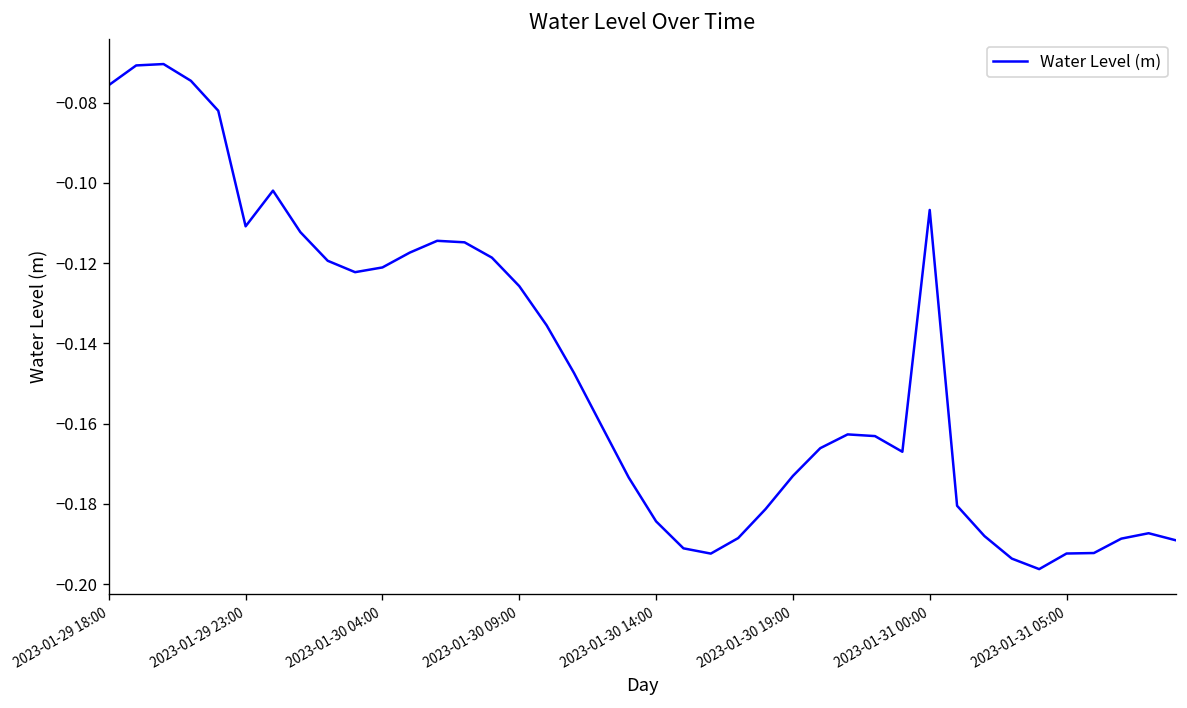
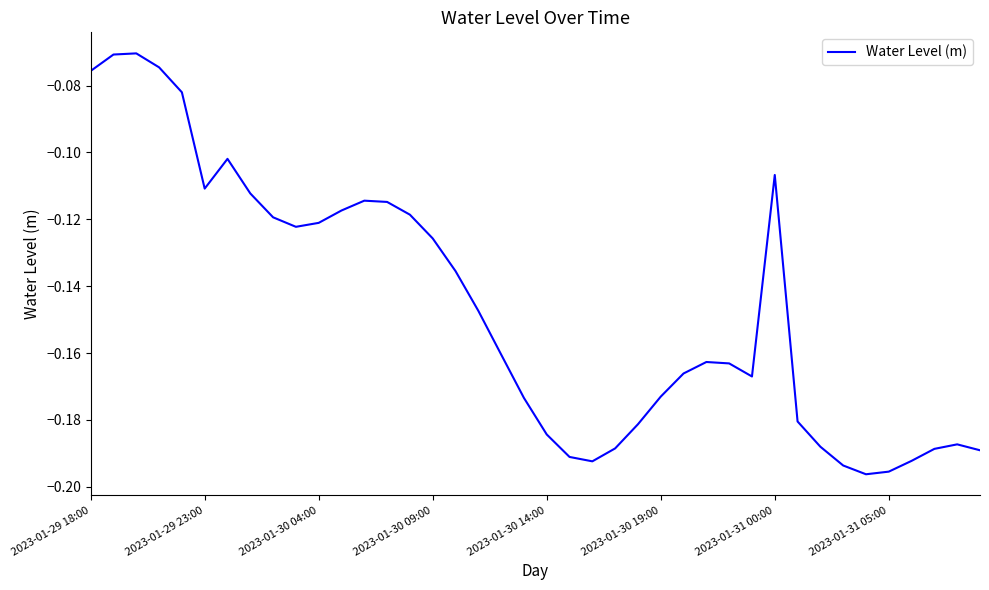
2023-01-31 05:00: -0.192 -> -0.195
